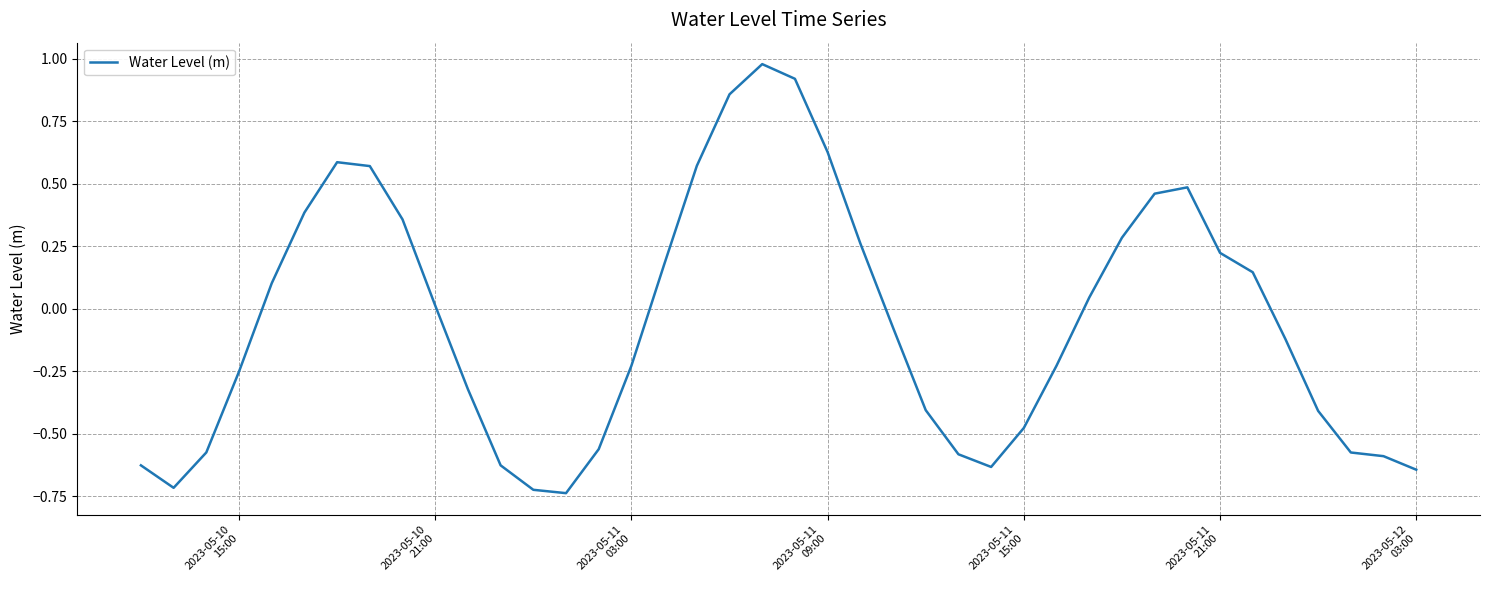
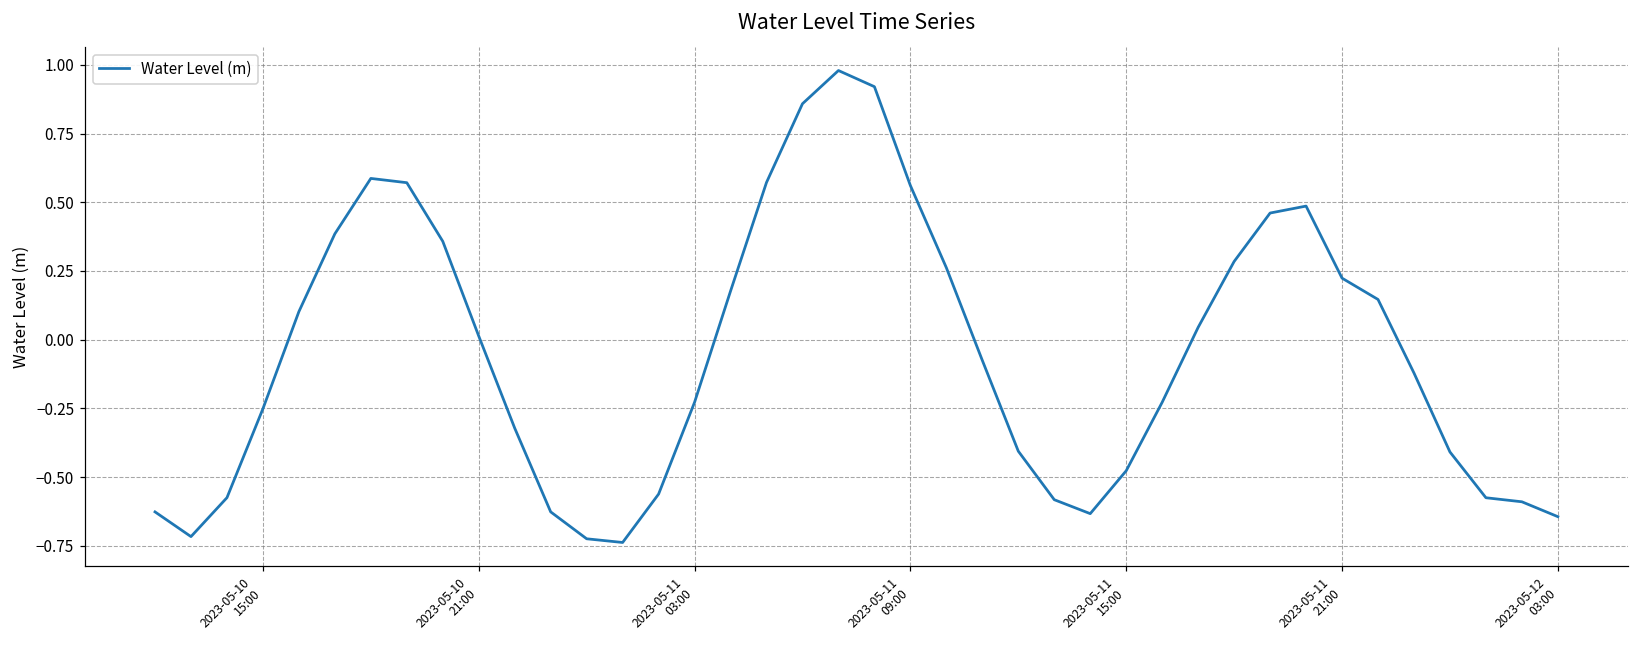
2023-05-11 09:00: 0.63 -> 0.56
